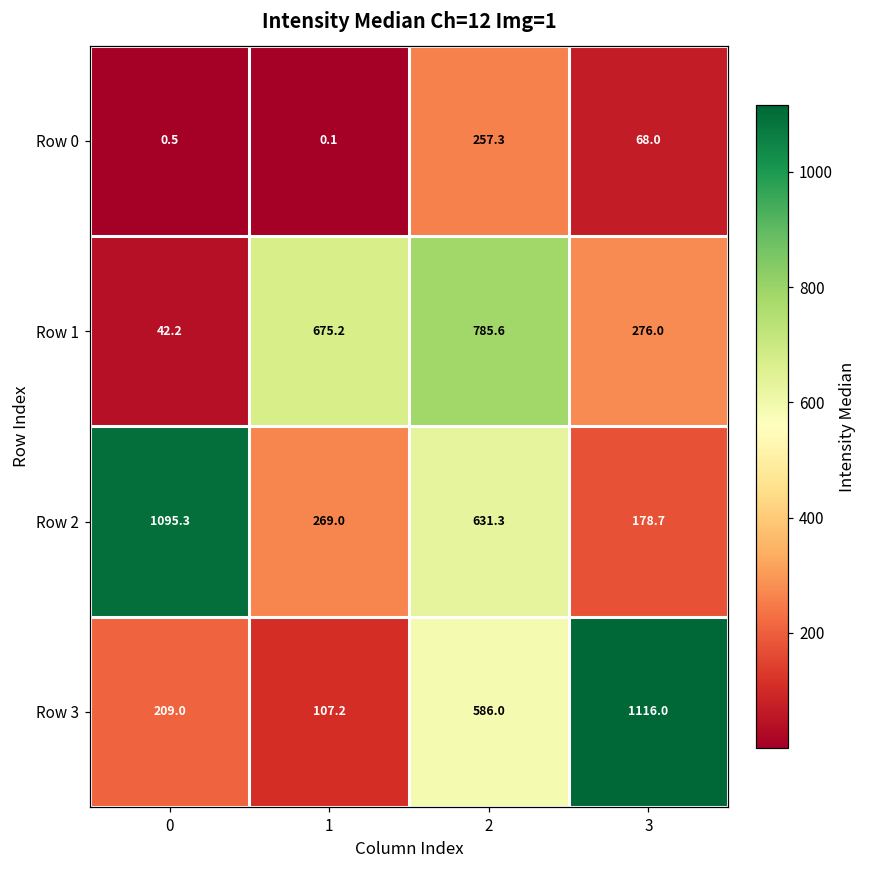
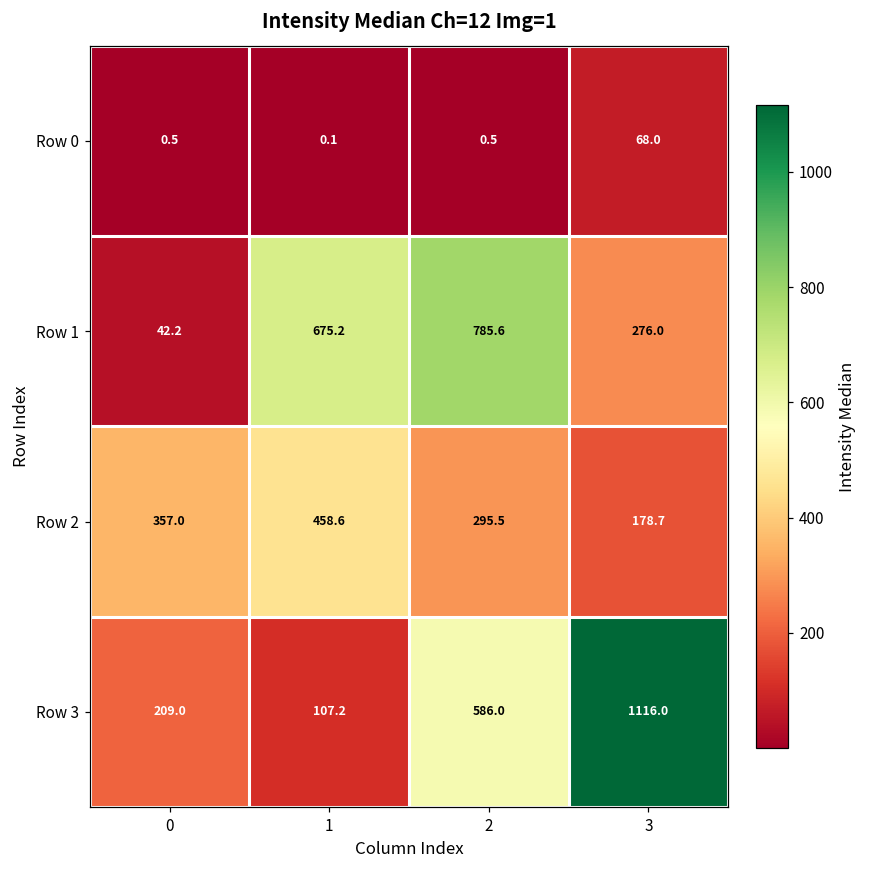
Row 0, 2: 257.3 -> 0.5
Row 2, 0: 1095.3 -> 357.0
Row 2, 1: 269.0 -> 458.6
Row 2, 2: 631.3 -> 295.5
